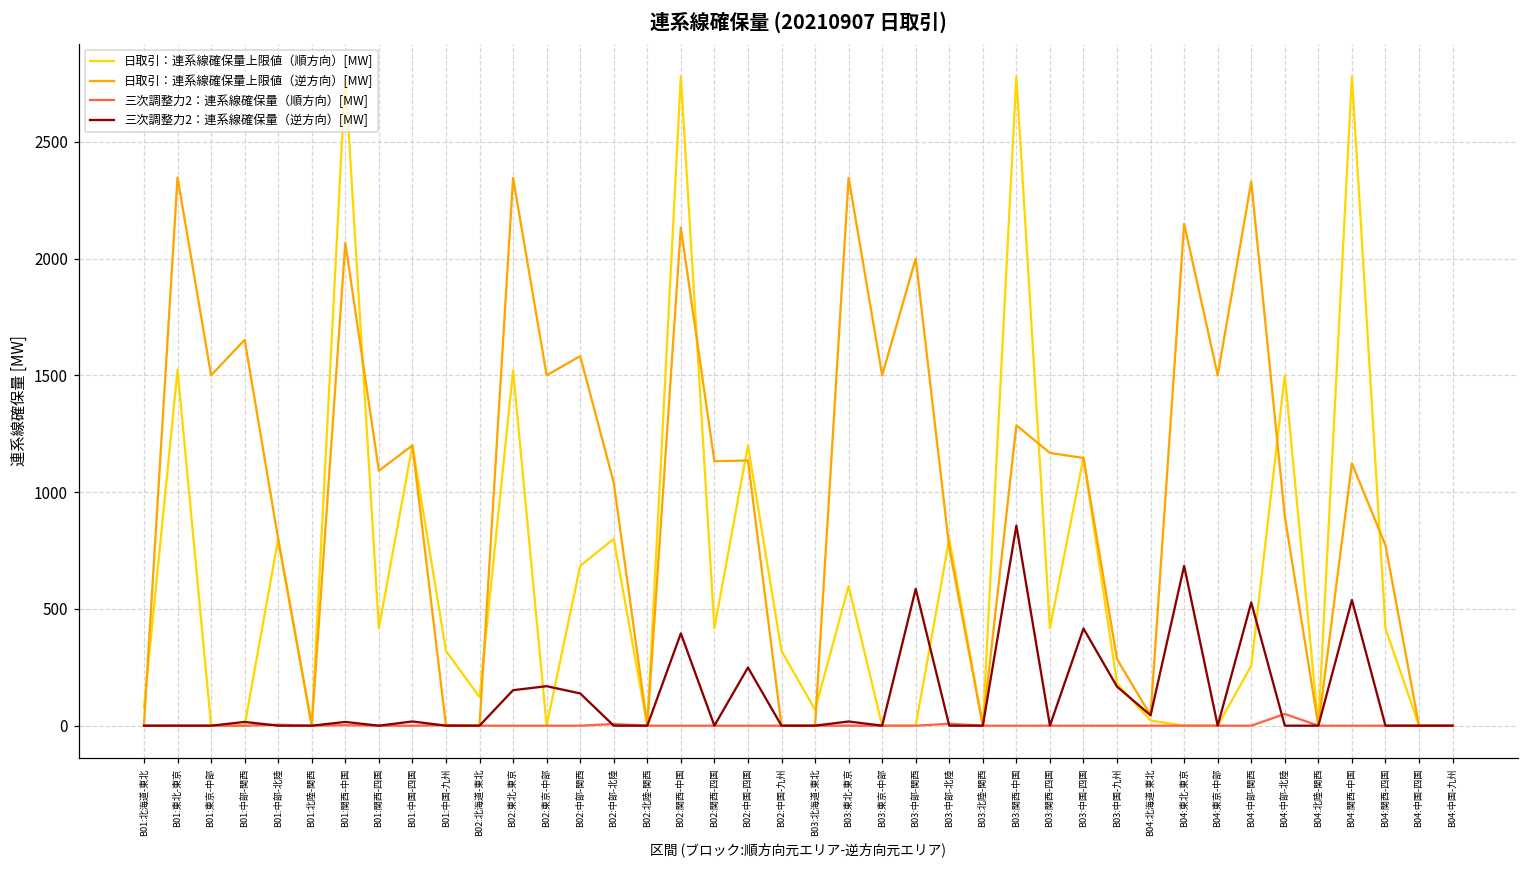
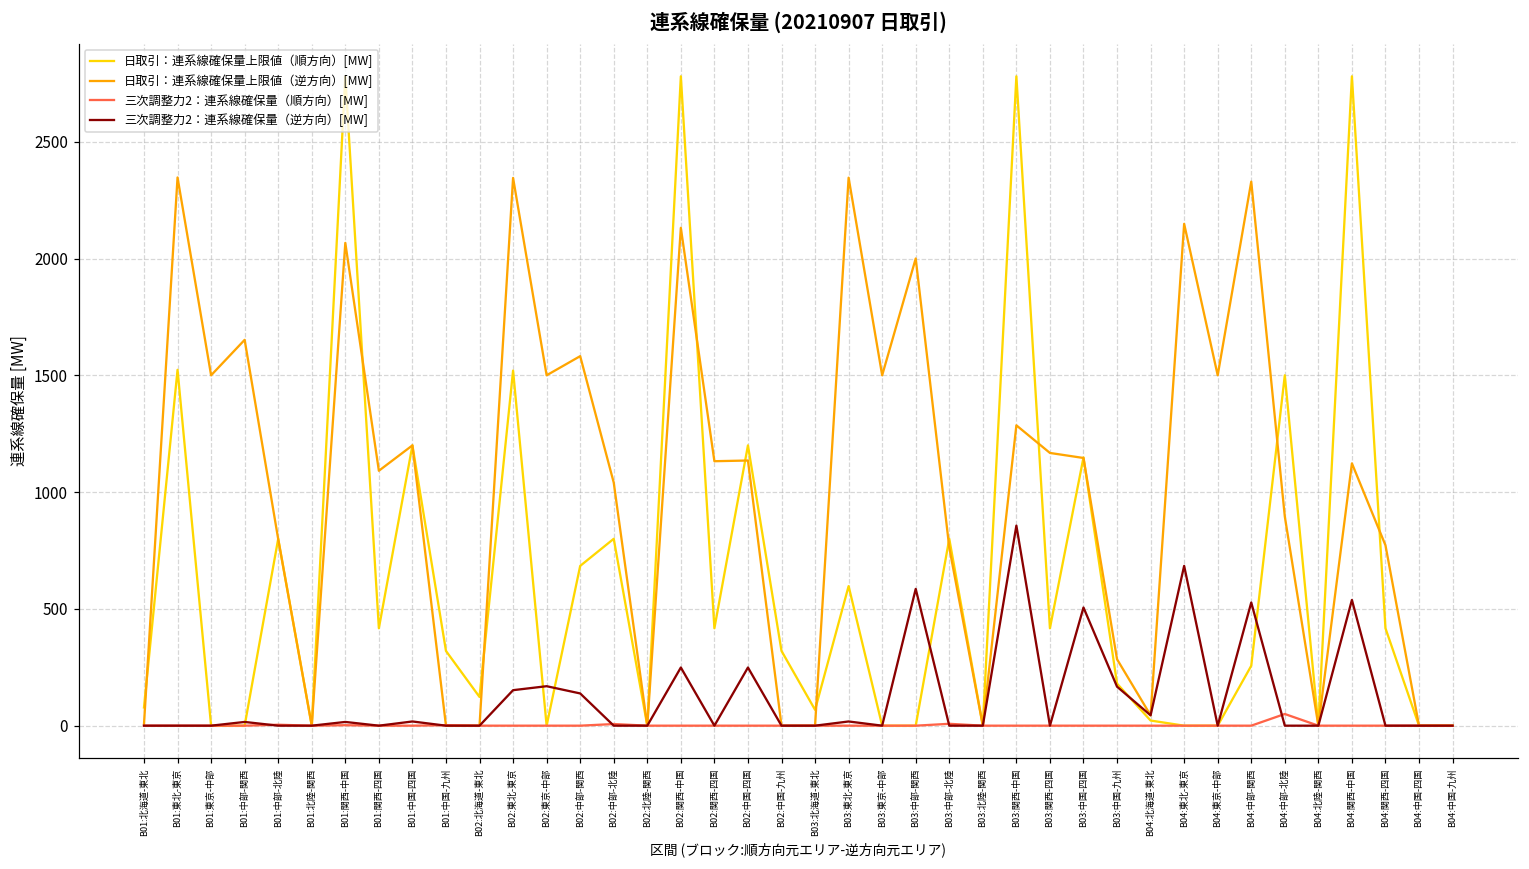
三次調整力2：連系線確保量（逆方向）[MW], B02:関西-中国: 400 -> 250
三次調整力2：連系線確保量（逆方向）[MW], B03:中国-四国: 420 -> 510
